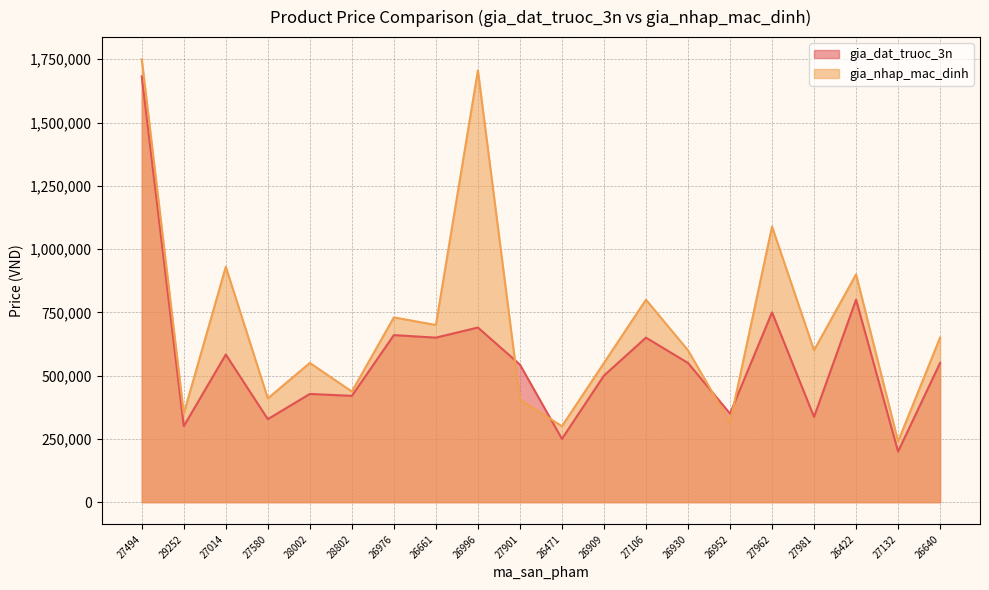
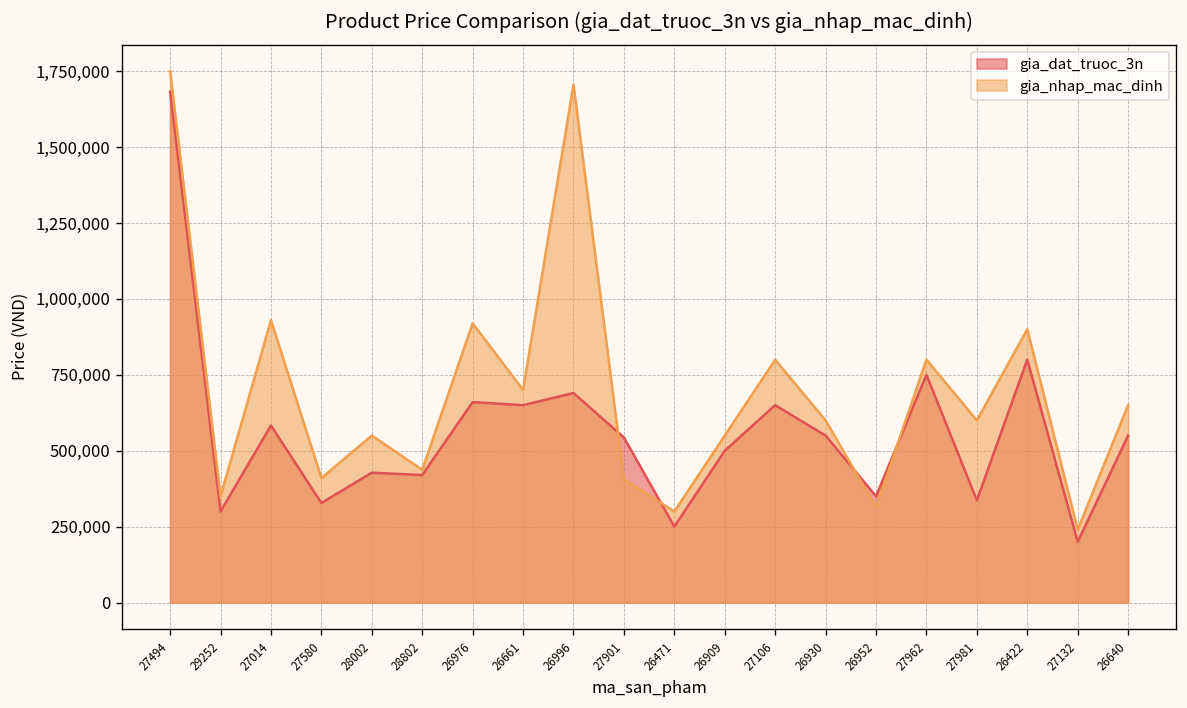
gia_nhap_mac_dinh, 26976: 730,000 -> 920,000
gia_nhap_mac_dinh, 27962: 1,090,000 -> 800,000
